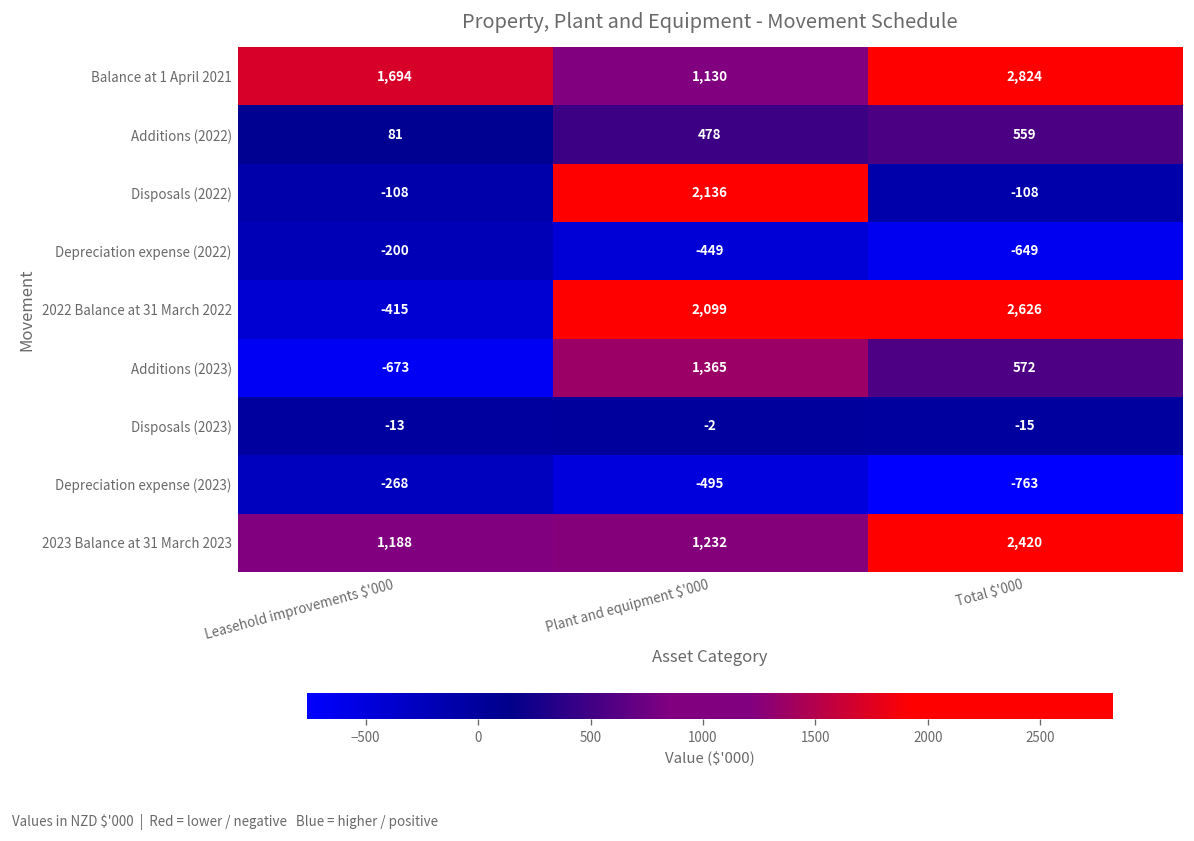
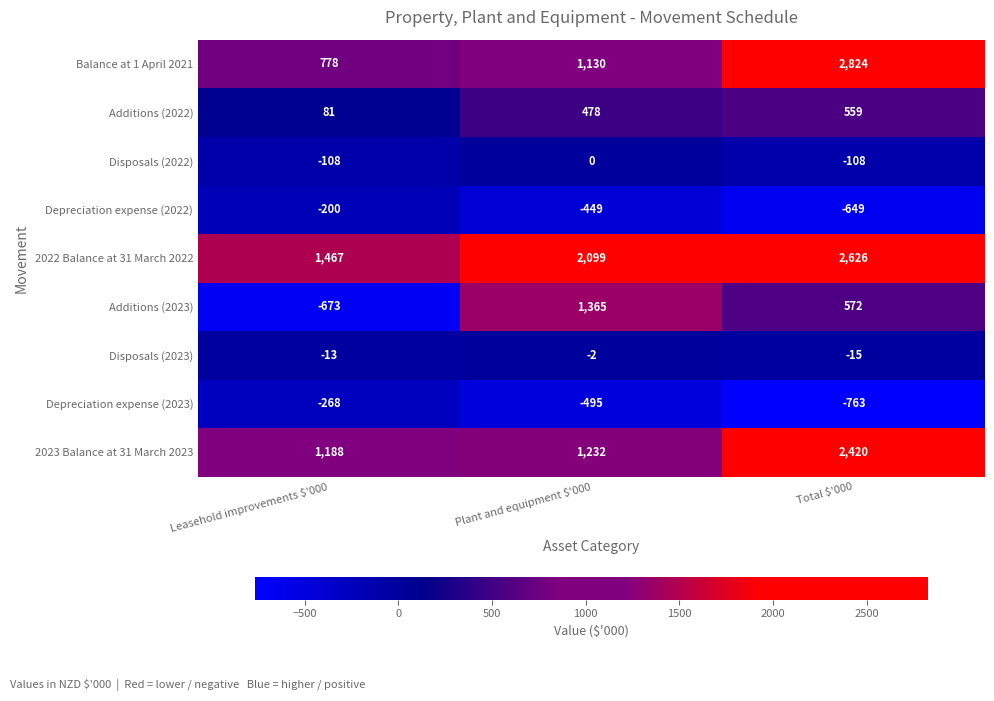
Balance at 1 April 2021, Leasehold improvements $'000: 1,694 -> 778
Disposals (2022), Plant and equipment $'000: 2,136 -> 0
2022 Balance at 31 March 2022, Leasehold improvements $'000: -415 -> 1,467
